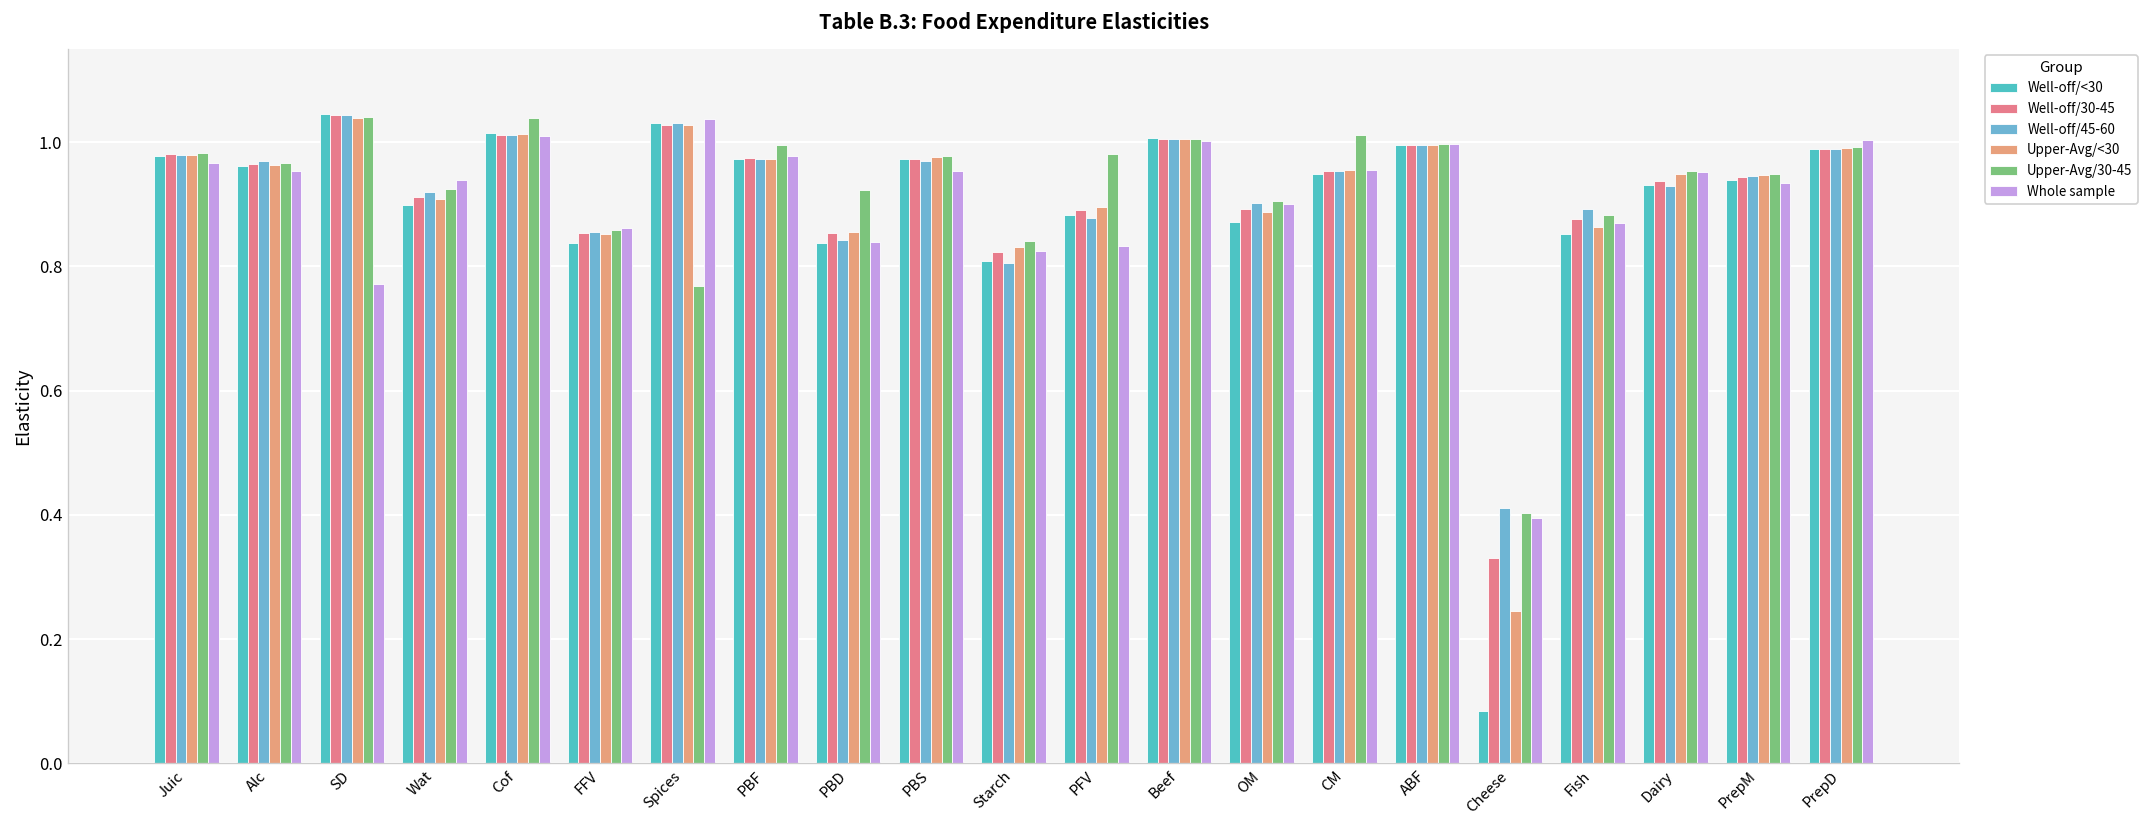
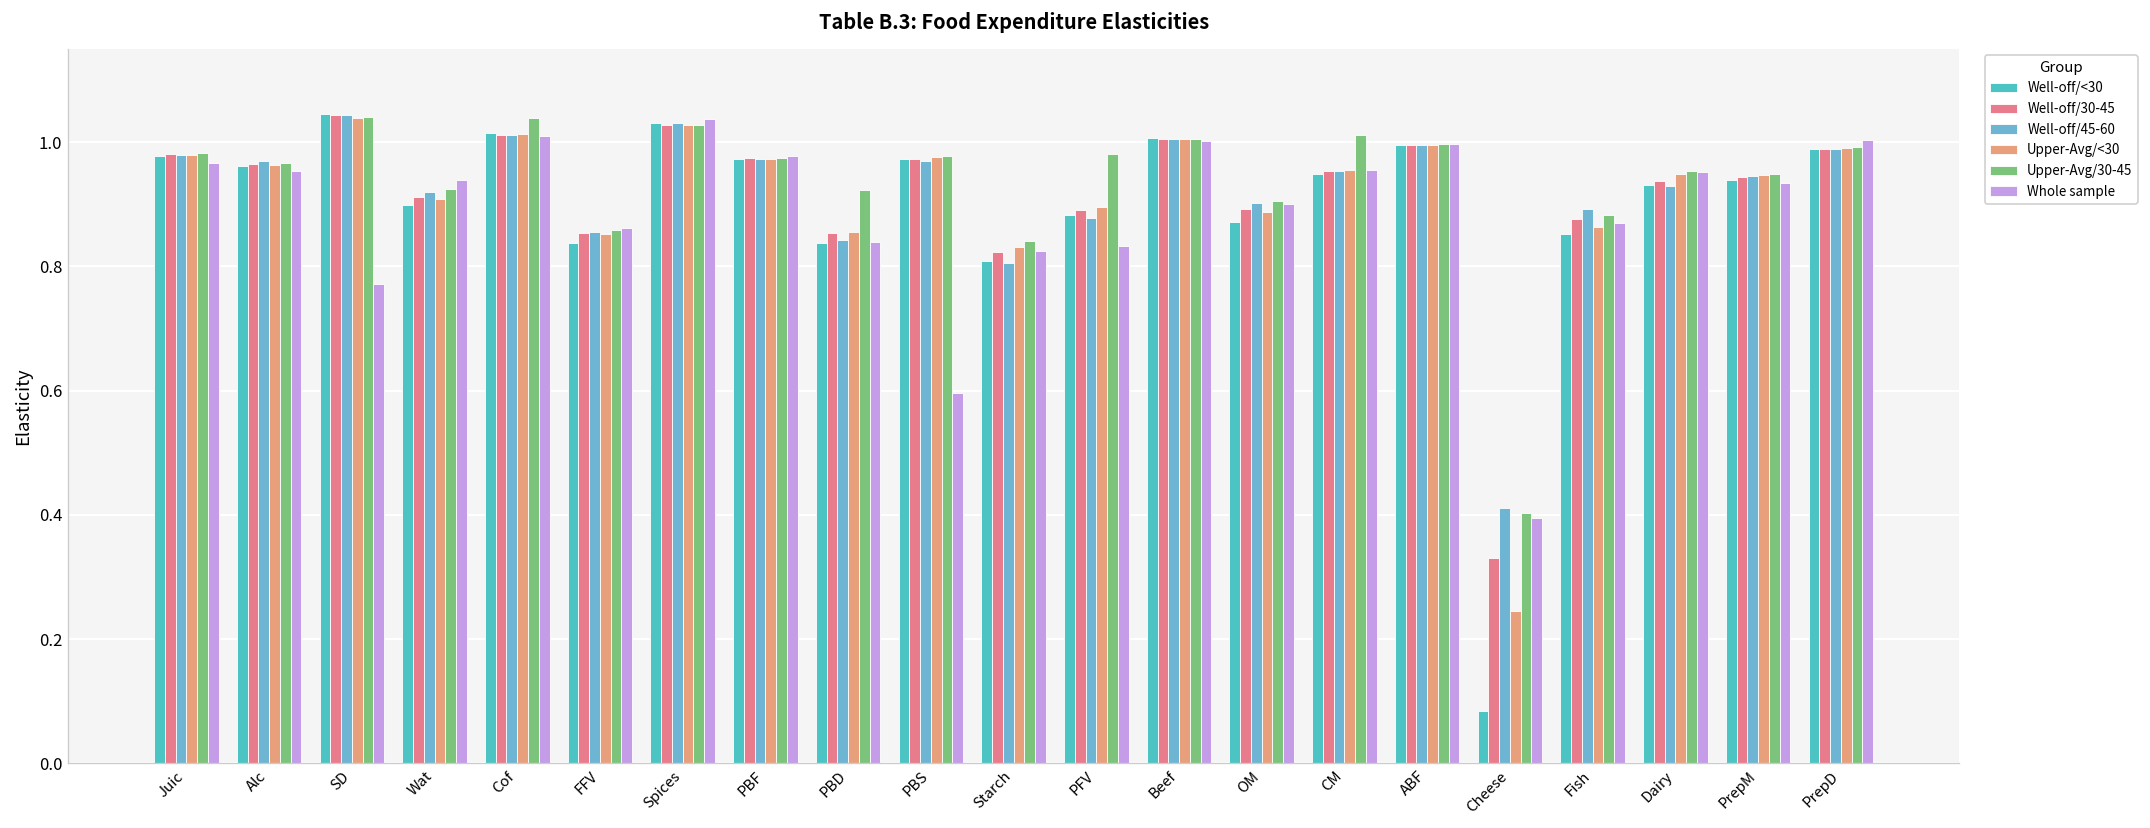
Upper-Avg/30-45, Spices: 0.77 -> 1.03
Upper-Avg/30-45, PBF: 1.00 -> 0.97
Whole sample, PBS: 0.95 -> 0.60
